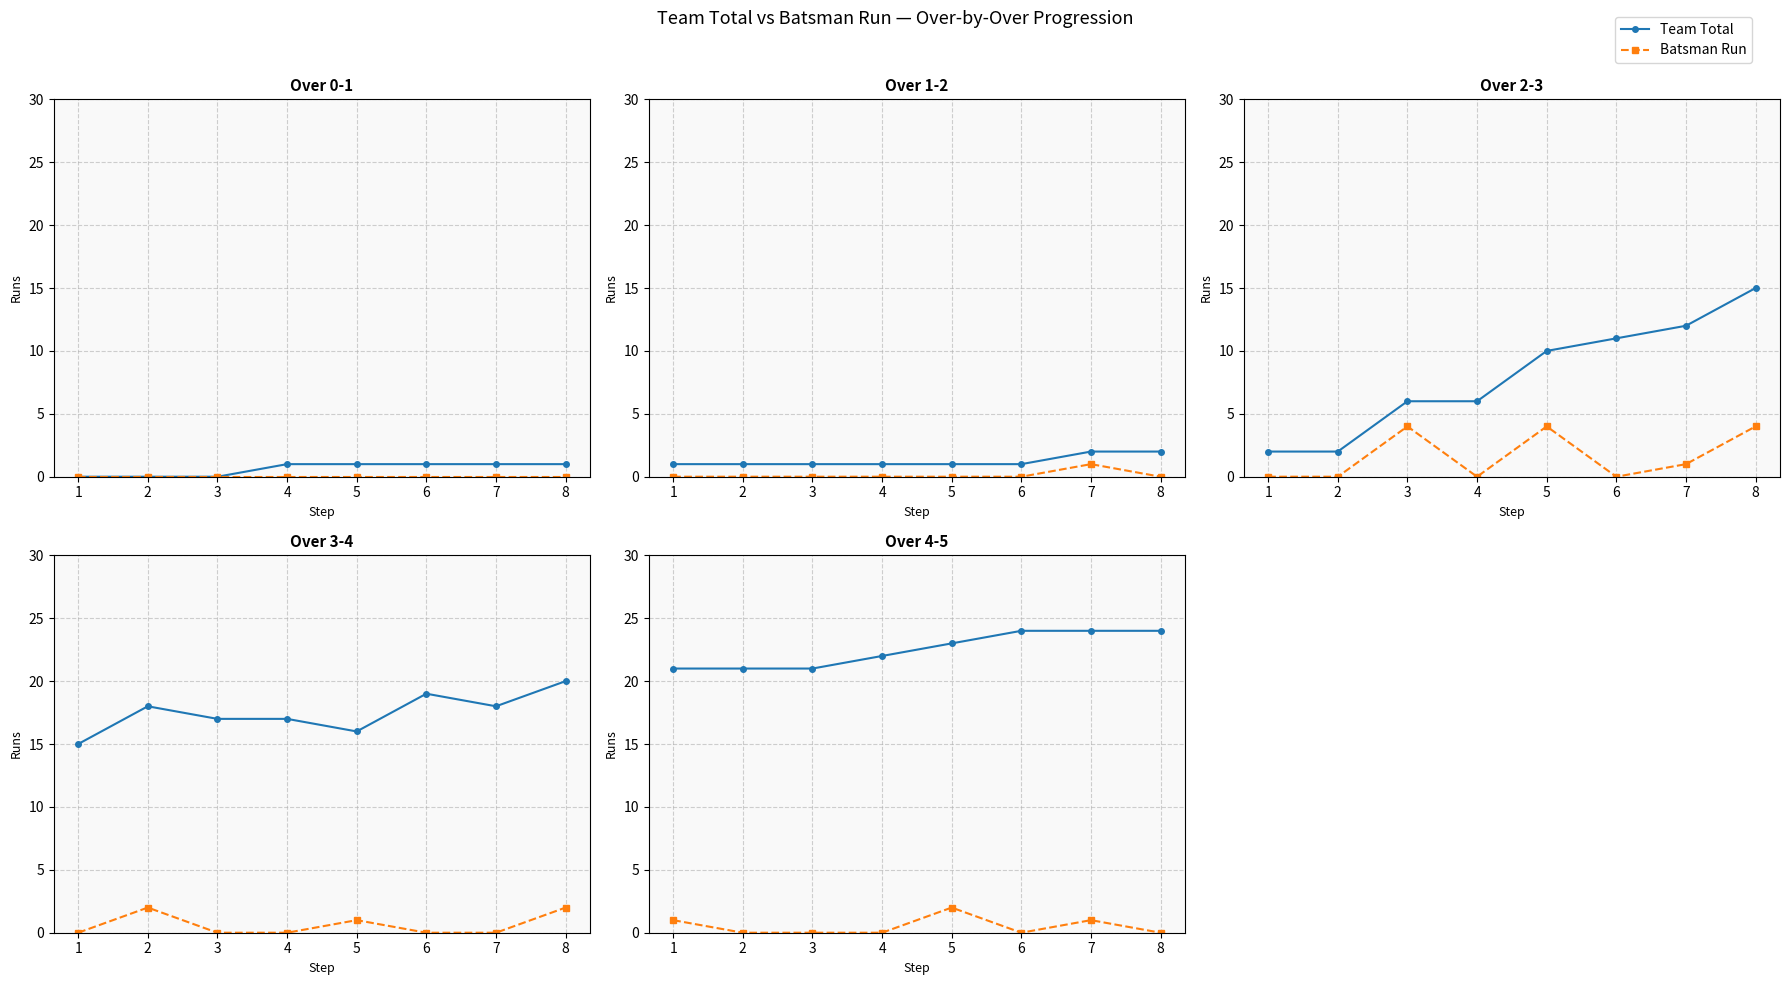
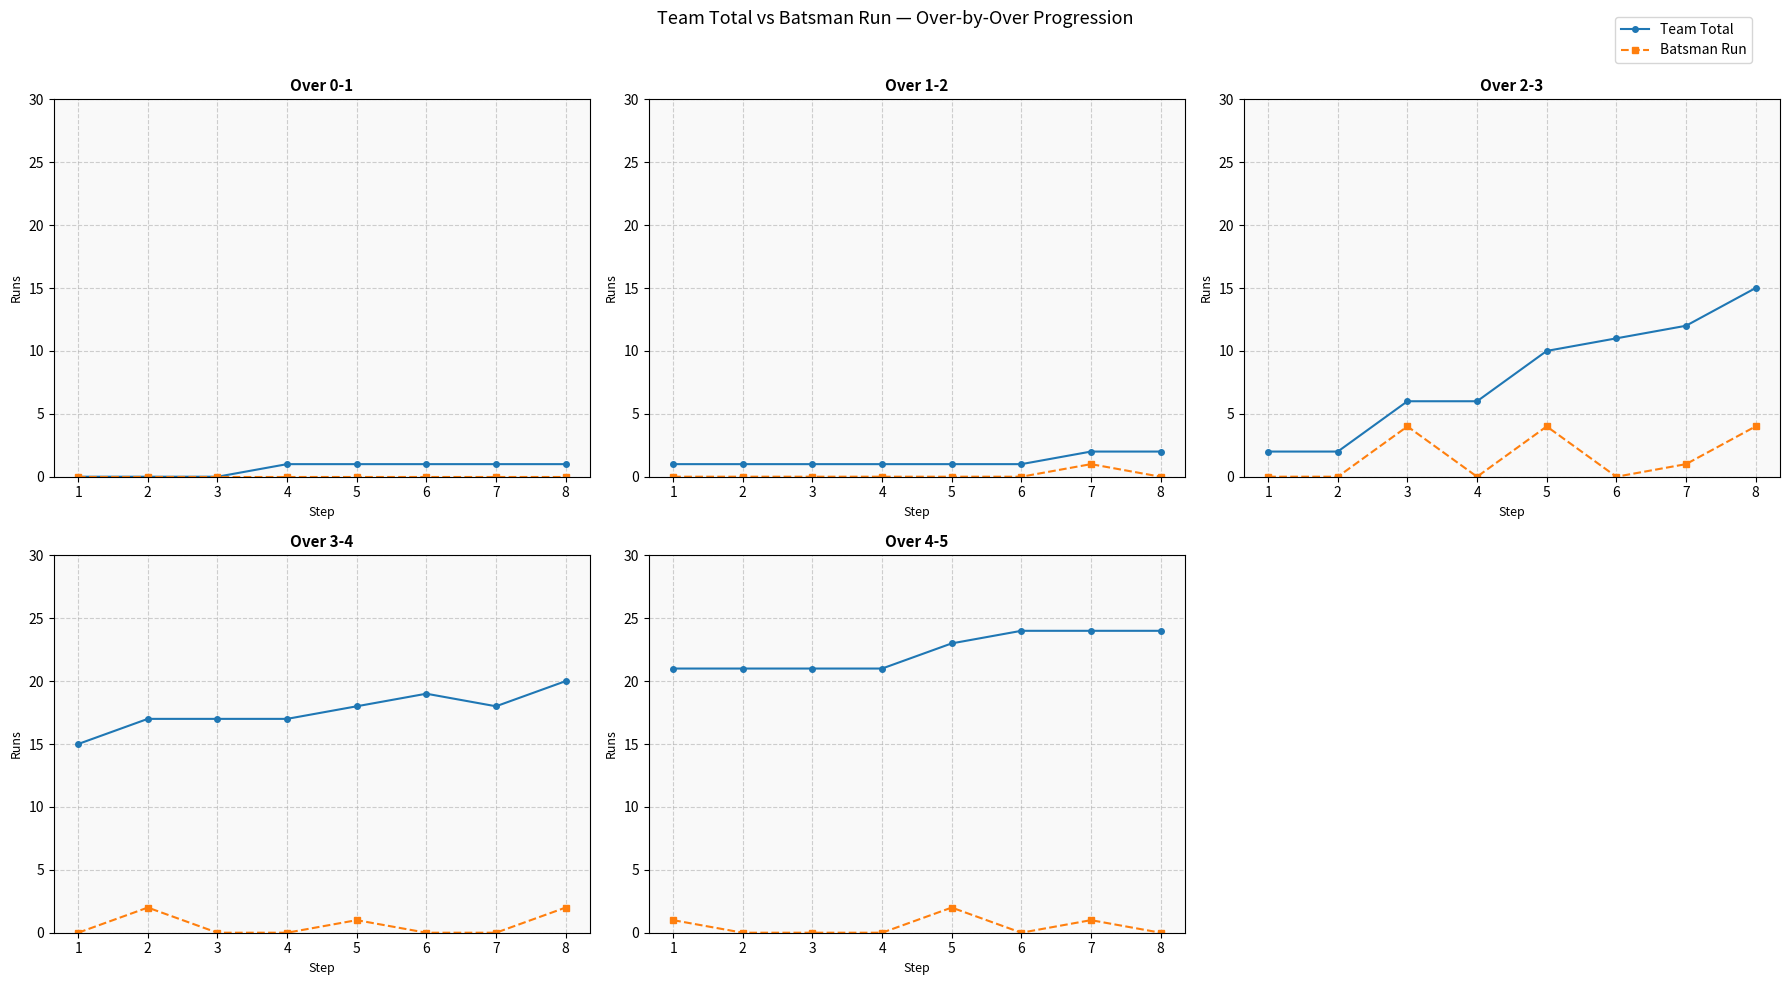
Over 3-4, Team Total, 2: 18 -> 17
Over 3-4, Team Total, 5: 16 -> 18
Over 4-5, Team Total, 4: 22 -> 21
